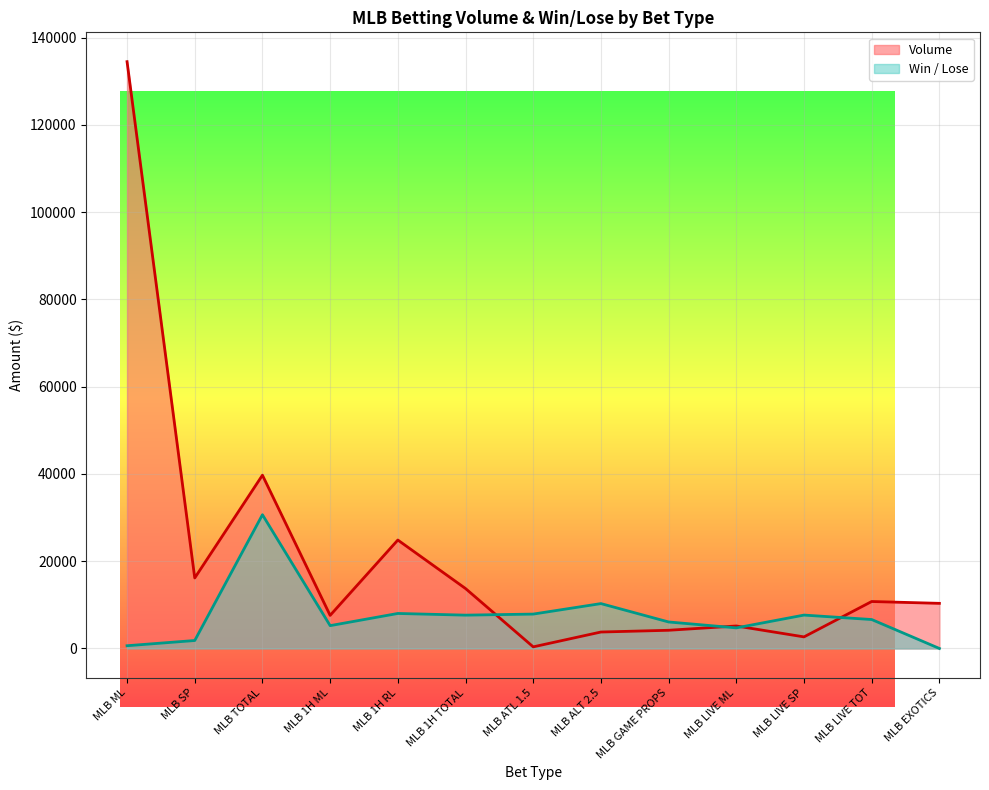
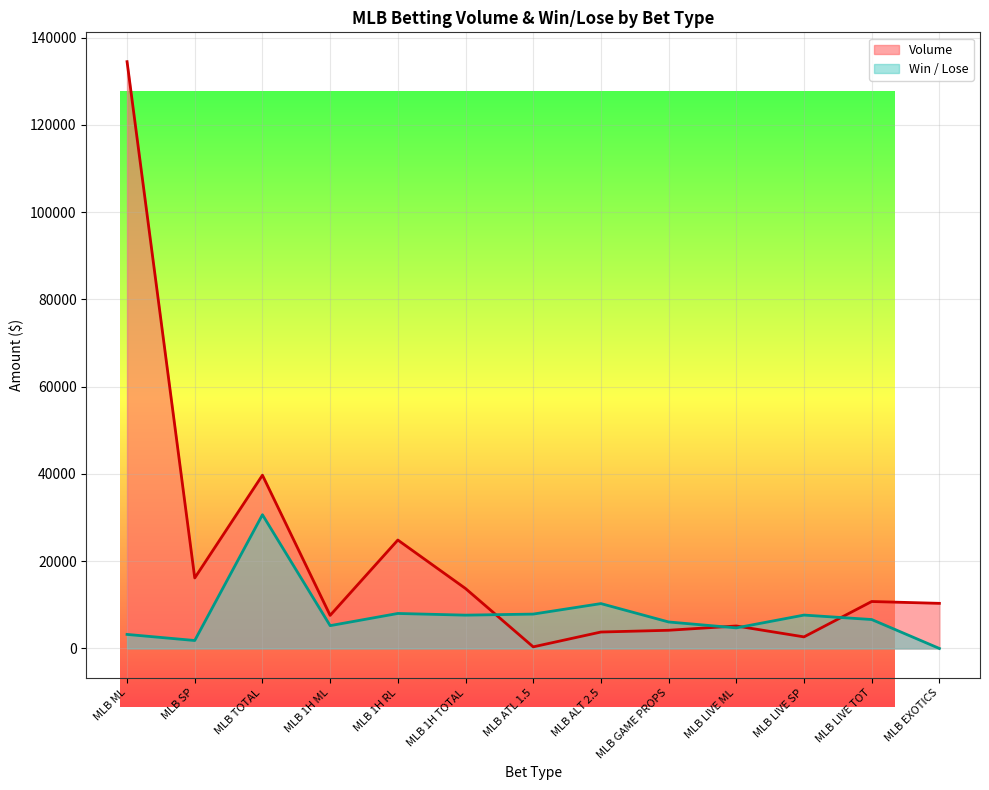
Win / Lose, MLB ML: 1000 -> 3000
